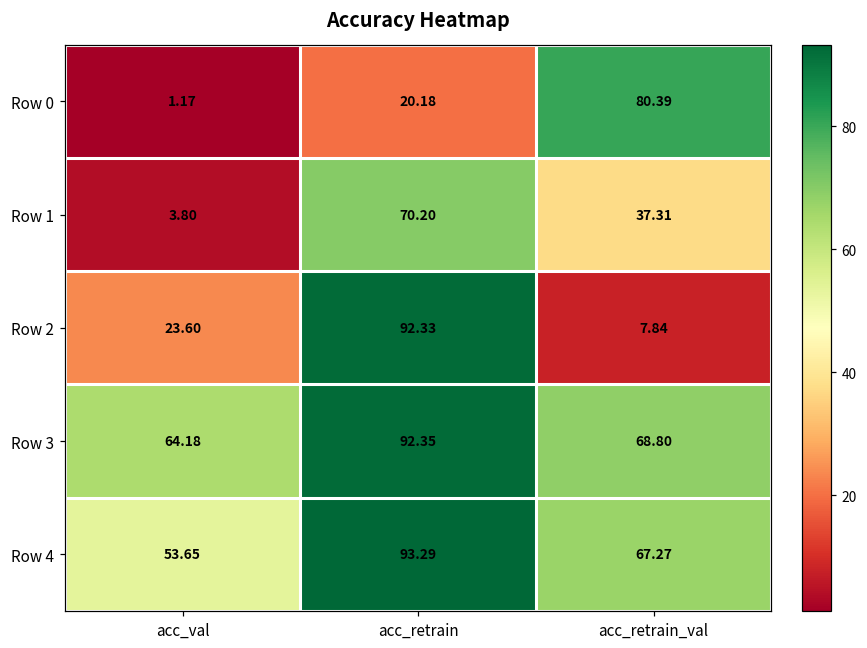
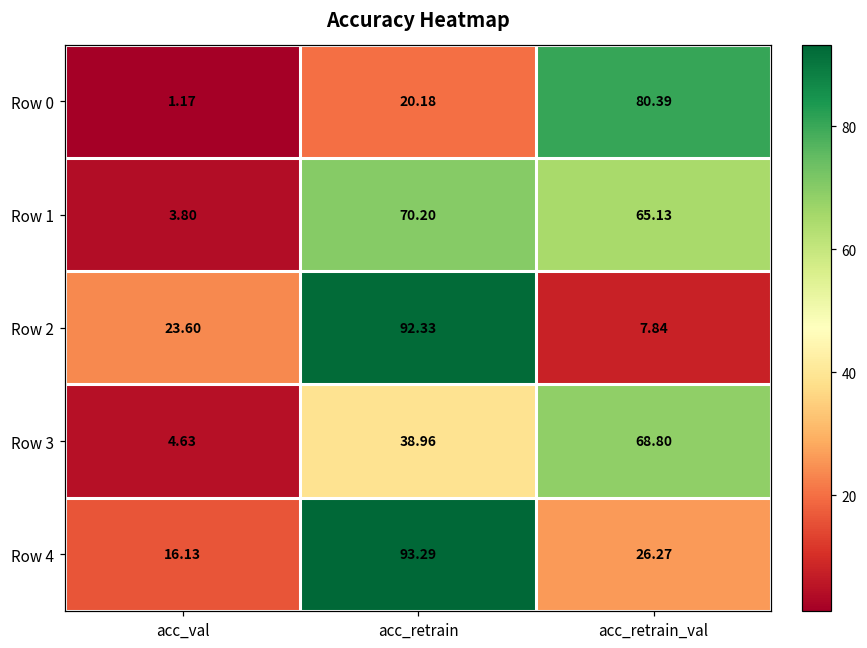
Row 1, acc_retrain_val: 37.31 -> 65.13
Row 3, acc_val: 64.18 -> 4.63
Row 3, acc_retrain: 92.35 -> 38.96
Row 4, acc_val: 53.65 -> 16.13
Row 4, acc_retrain_val: 67.27 -> 26.27
